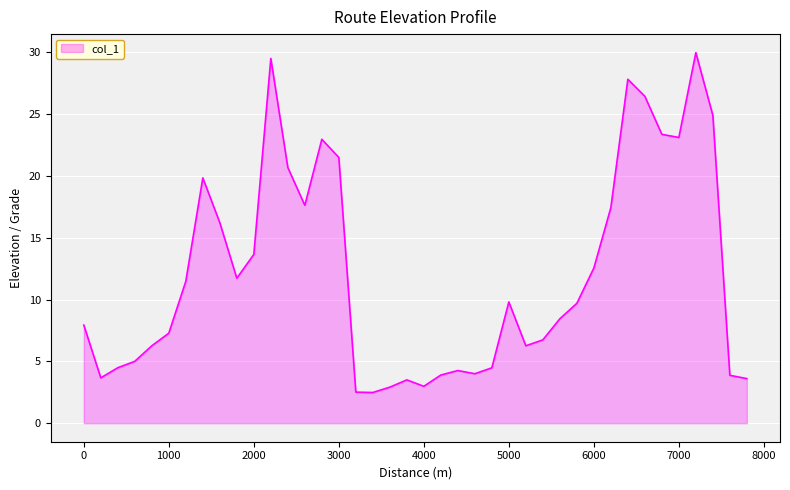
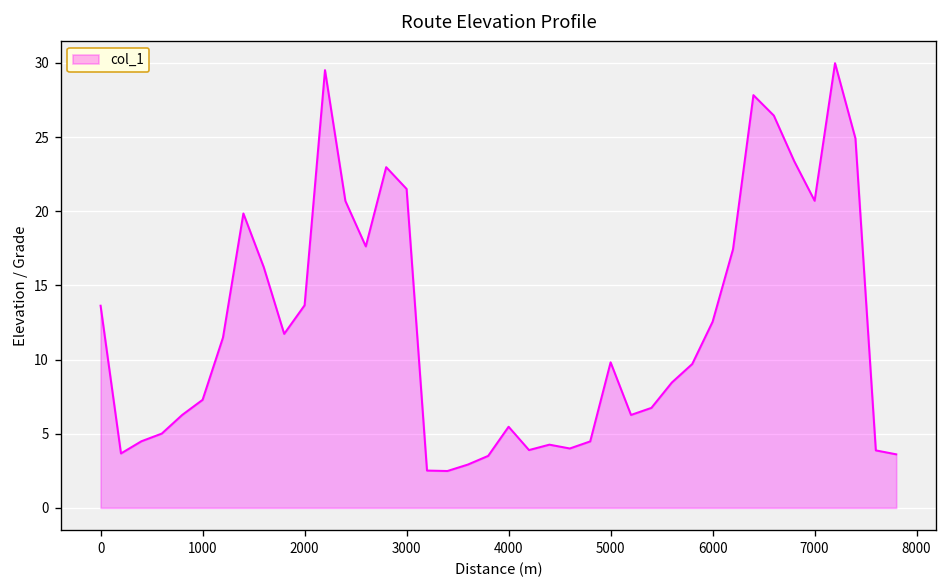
0: 7.9 -> 13.6
4000: 3.0 -> 5.5
7000: 23.1 -> 20.7
